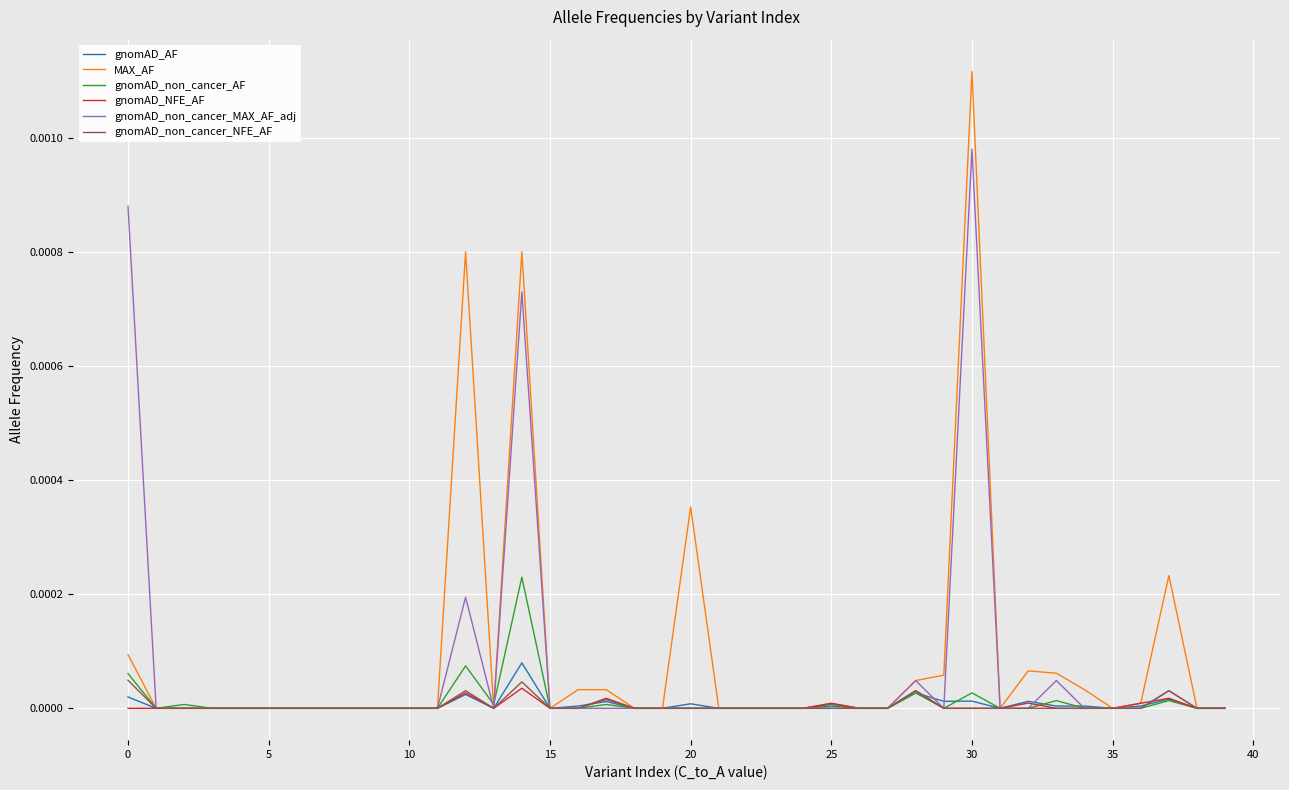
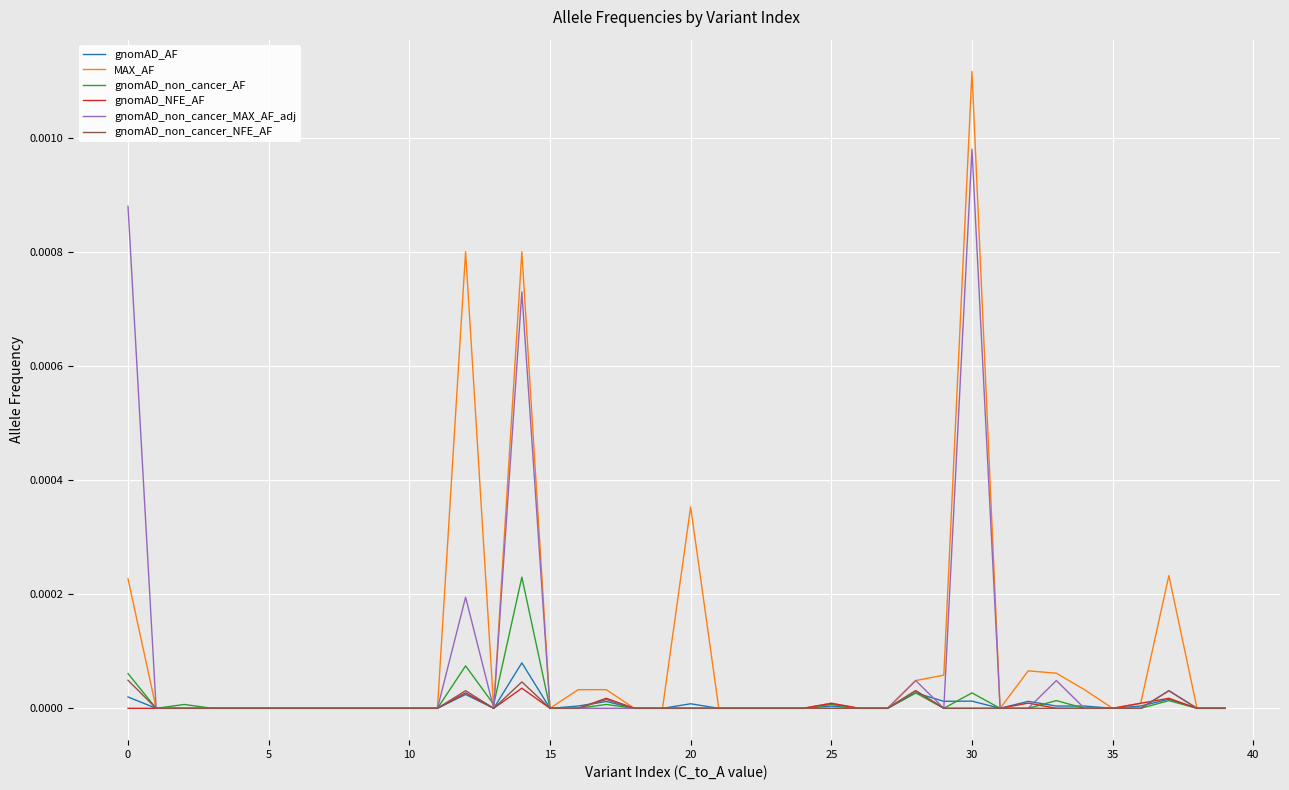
MAX_AF, 0: 0.00009 -> 0.00023
